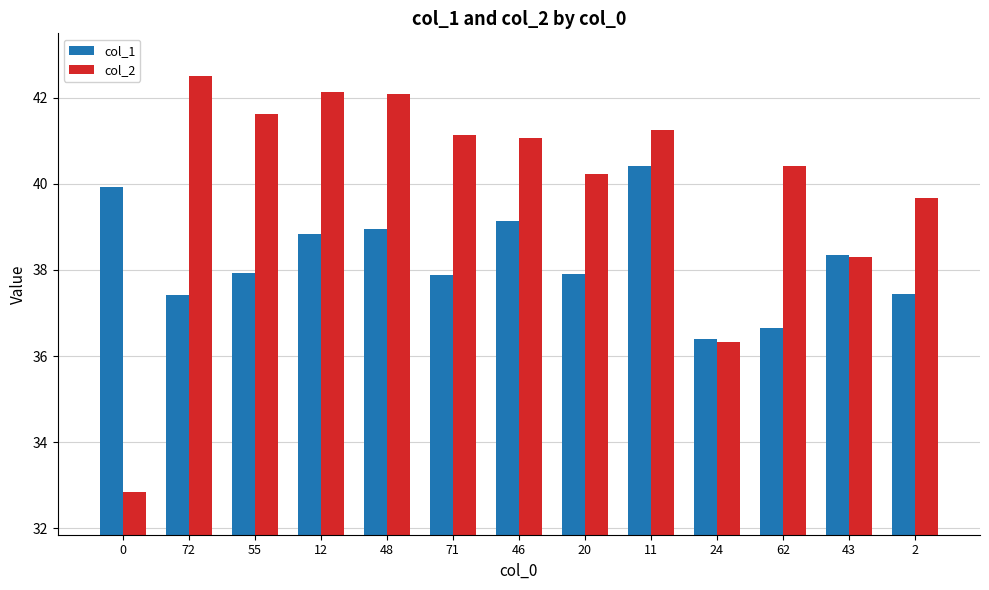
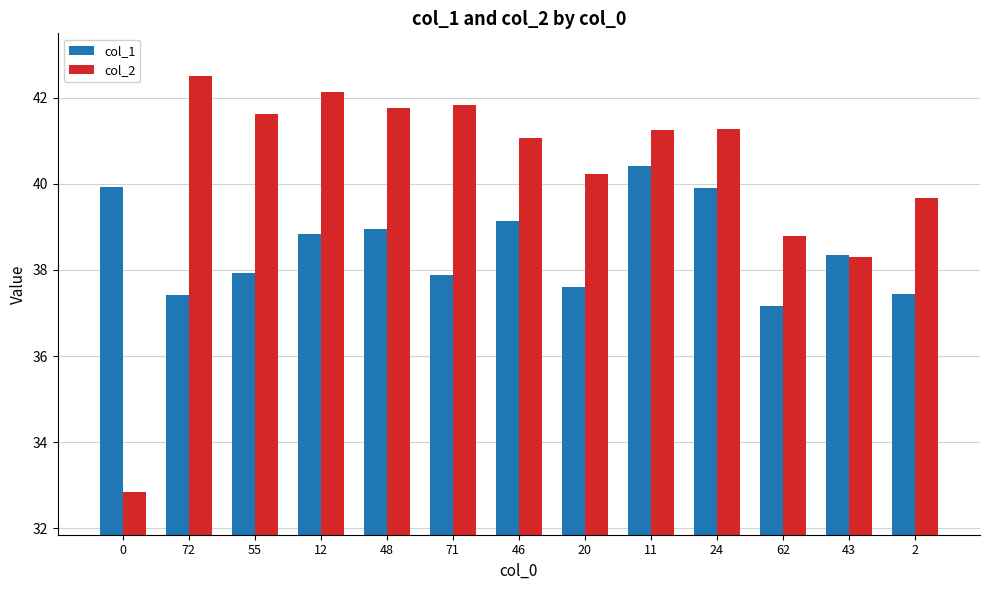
col_2, 48: 42.1 -> 41.8
col_2, 71: 41.1 -> 41.8
col_1, 20: 37.9 -> 37.6
col_1, 24: 36.4 -> 39.9
col_2, 24: 36.3 -> 41.3
col_1, 62: 36.6 -> 37.2
col_2, 62: 40.4 -> 38.8
